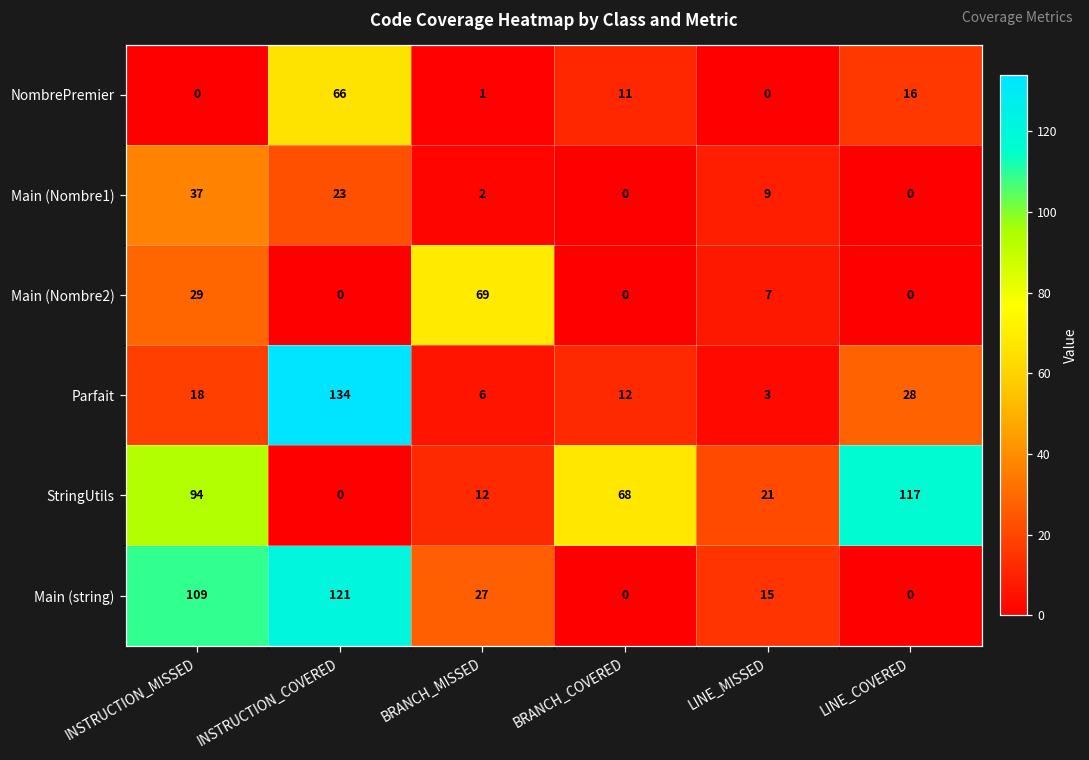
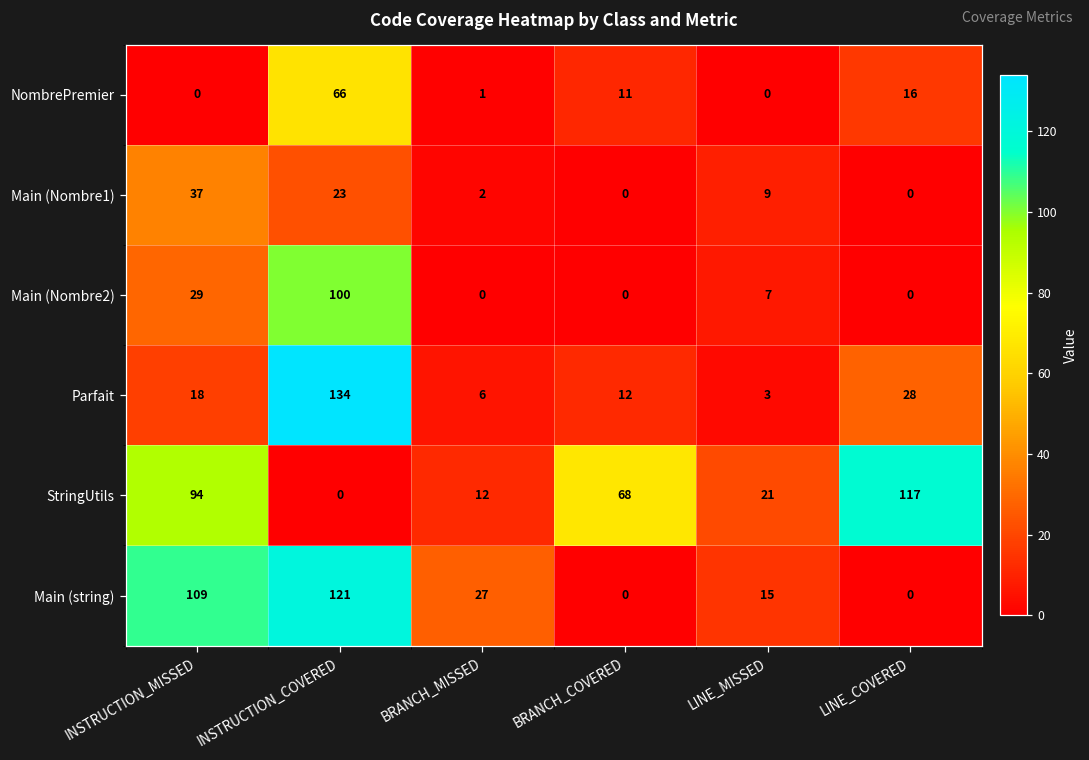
Main (Nombre2), INSTRUCTION_COVERED: 0 -> 100
Main (Nombre2), BRANCH_MISSED: 69 -> 0
